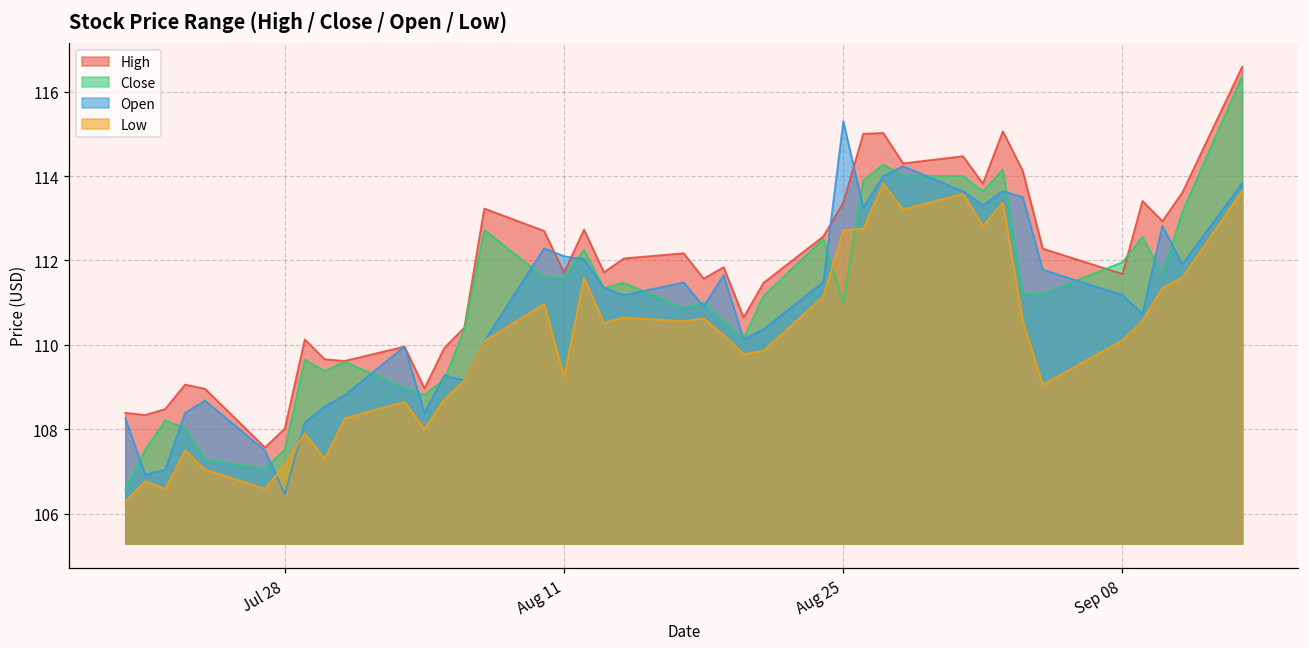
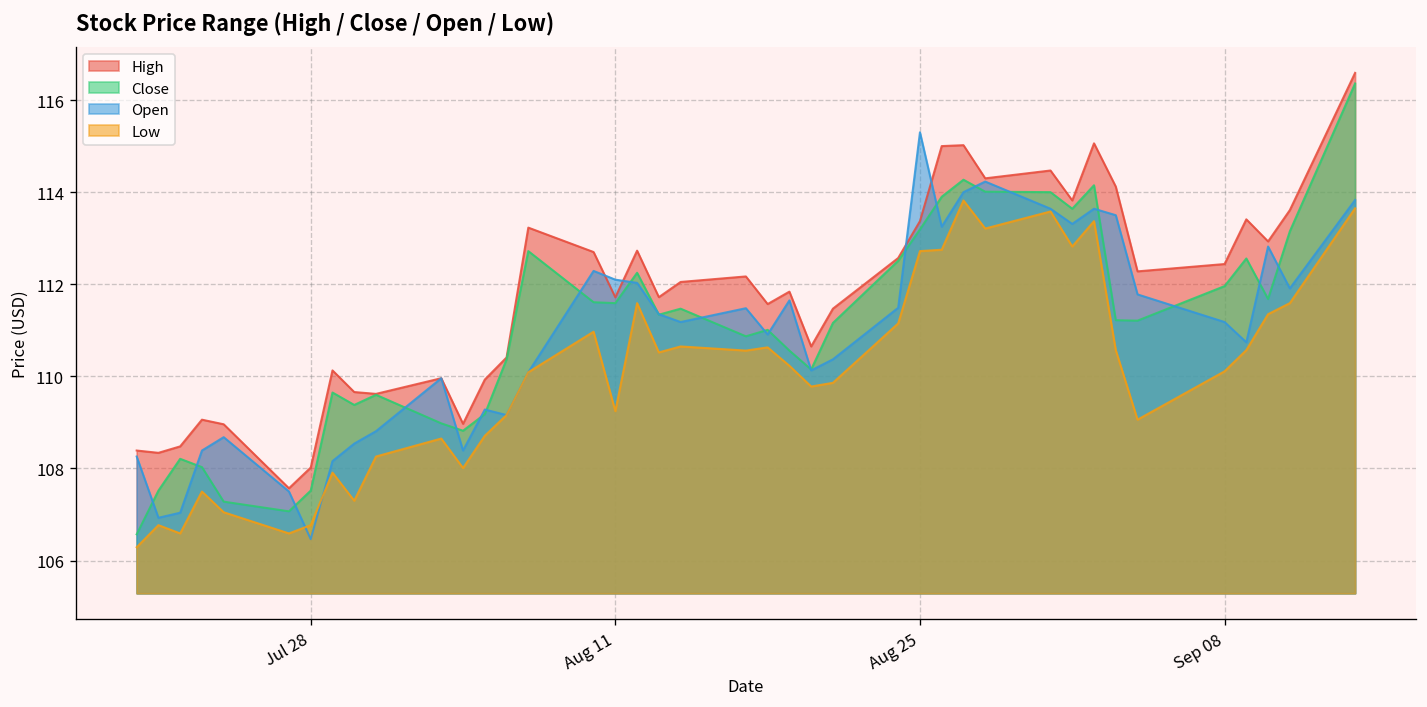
Low, Jul 28: 107.2 -> 106.8
Close, Aug 25: 111.0 -> 113.2
High, Sep 08: 111.7 -> 112.4
